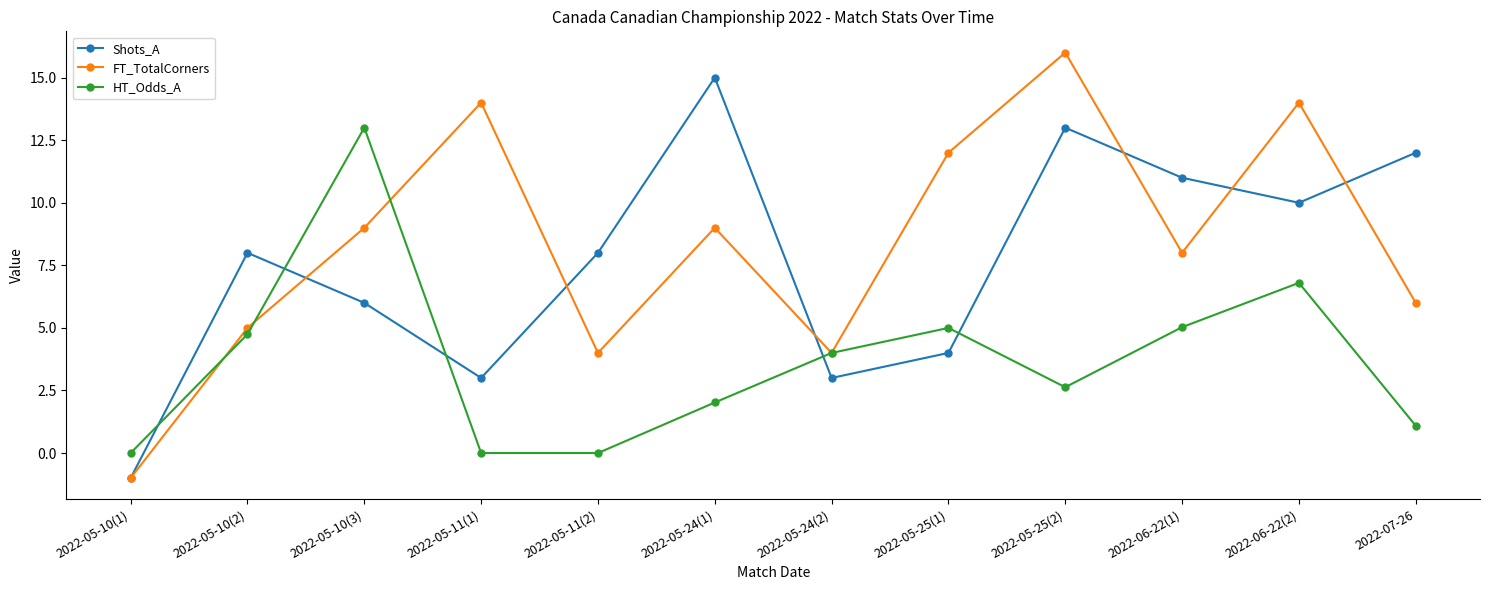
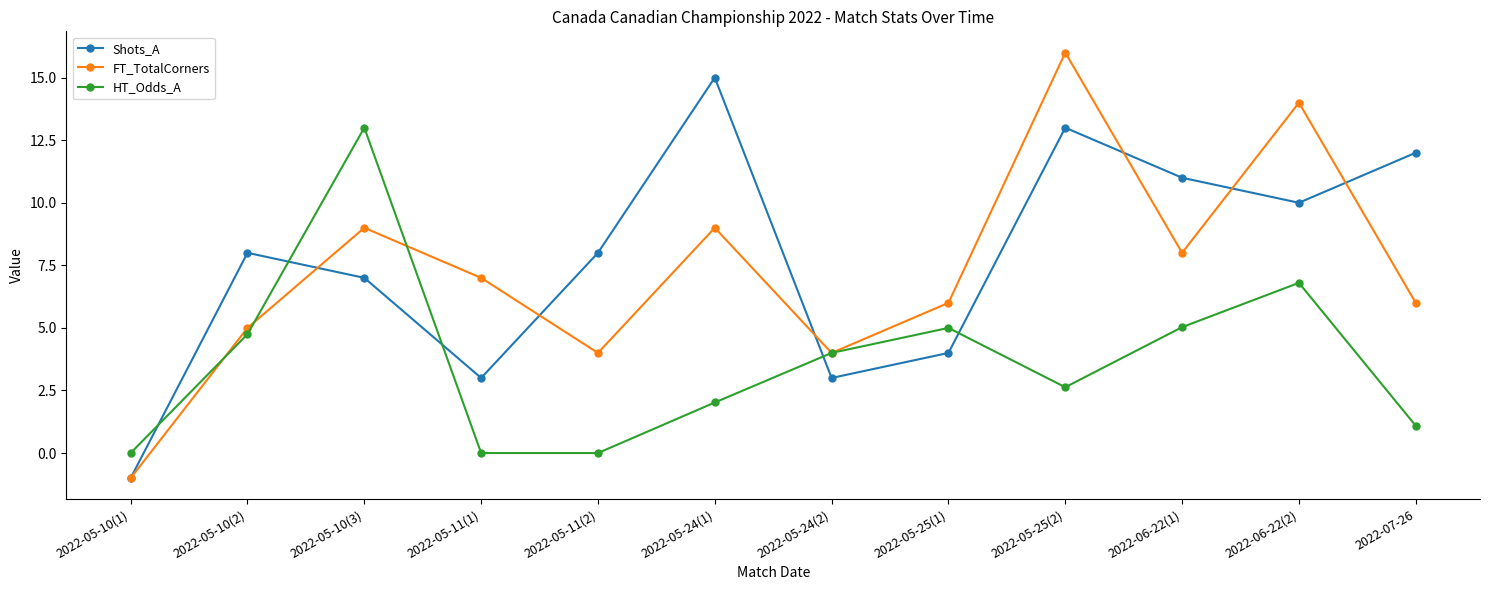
Shots_A, 2022-05-10(3): 6 -> 7
FT_TotalCorners, 2022-05-11(1): 14 -> 7
FT_TotalCorners, 2022-05-25(1): 12 -> 6
